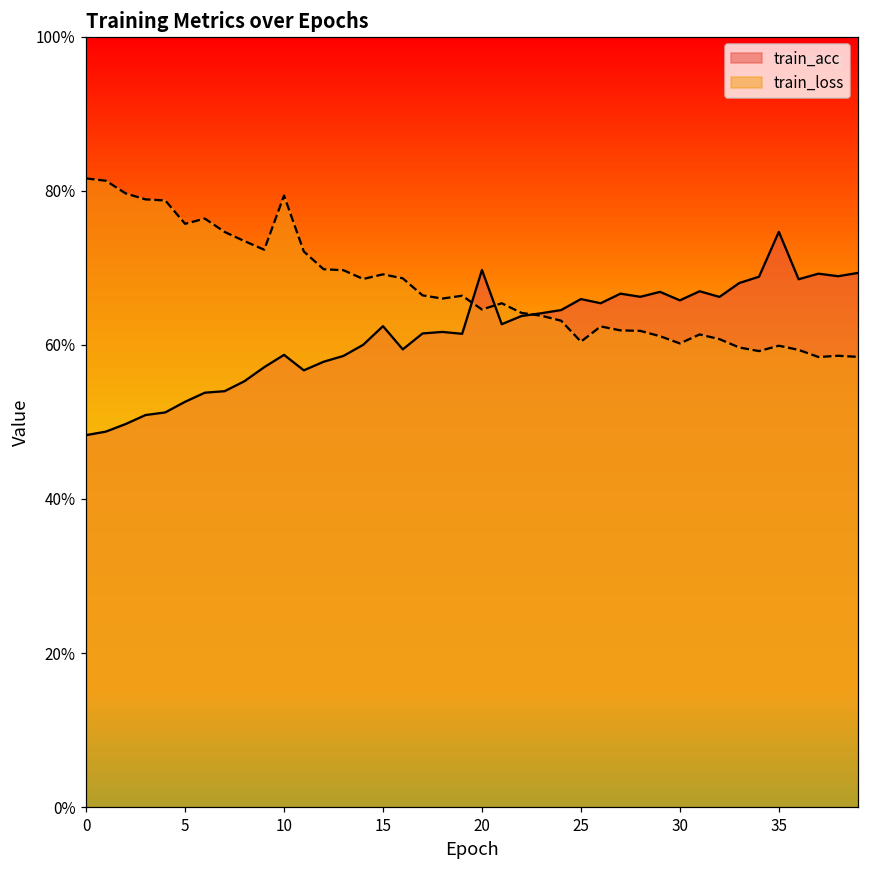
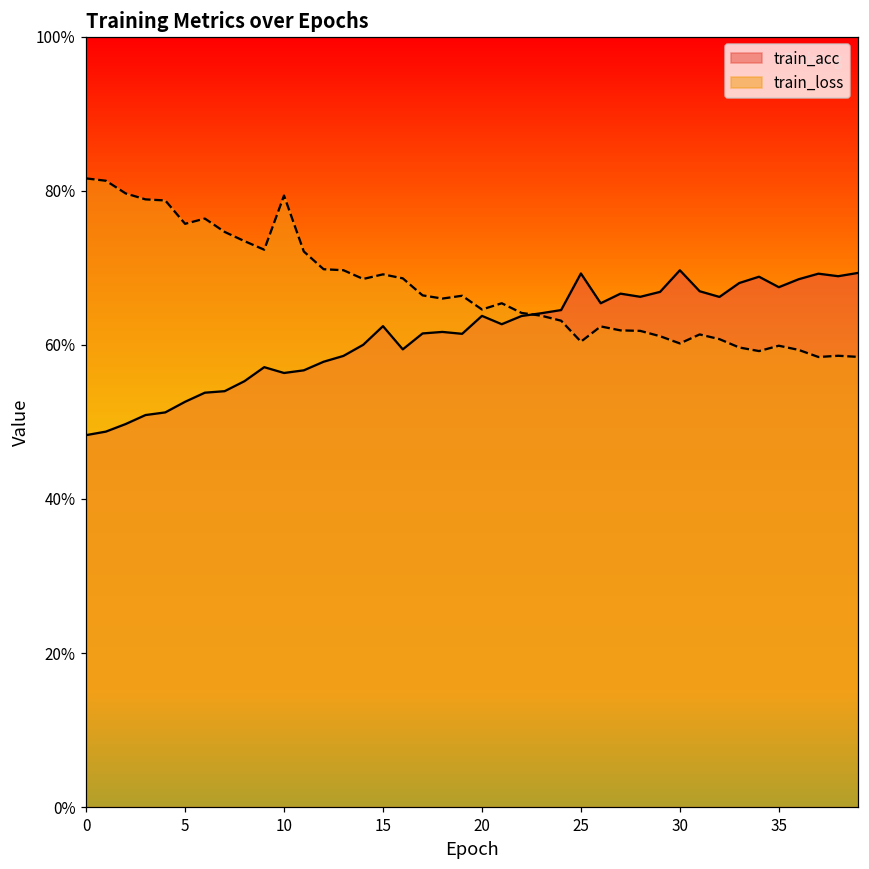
train_acc, 10: 59% -> 56%
train_acc, 20: 70% -> 64%
train_acc, 25: 66% -> 69%
train_acc, 30: 66% -> 70%
train_acc, 35: 75% -> 67%
